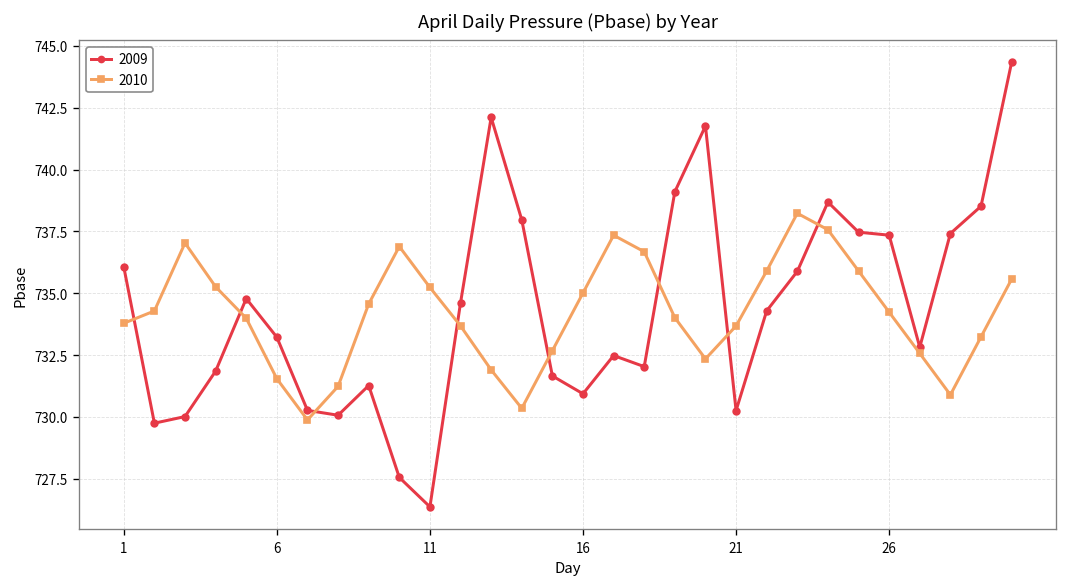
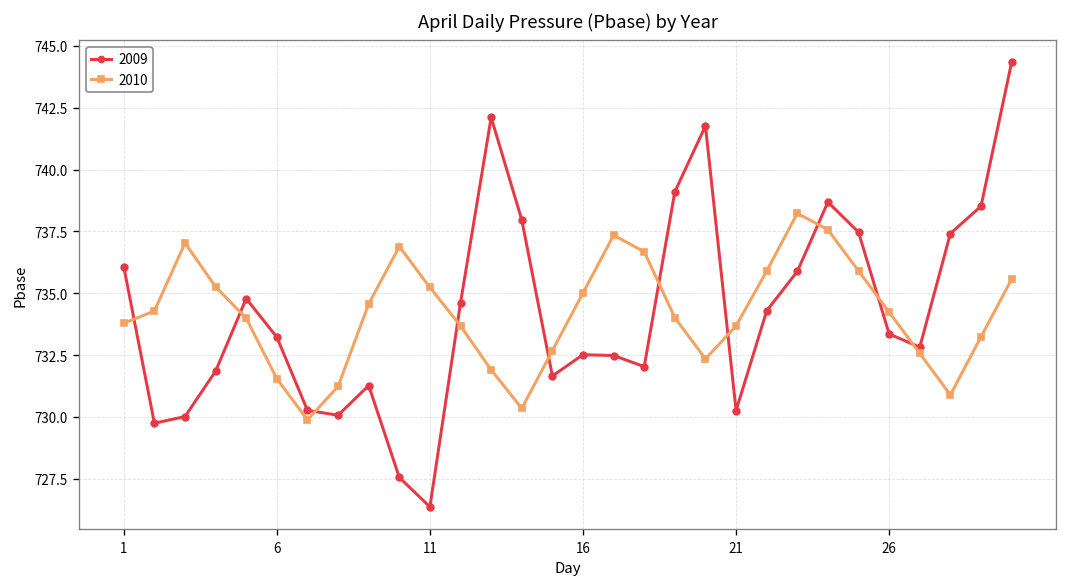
2009, 16: 730.9 -> 732.5
2009, 26: 737.3 -> 733.4
